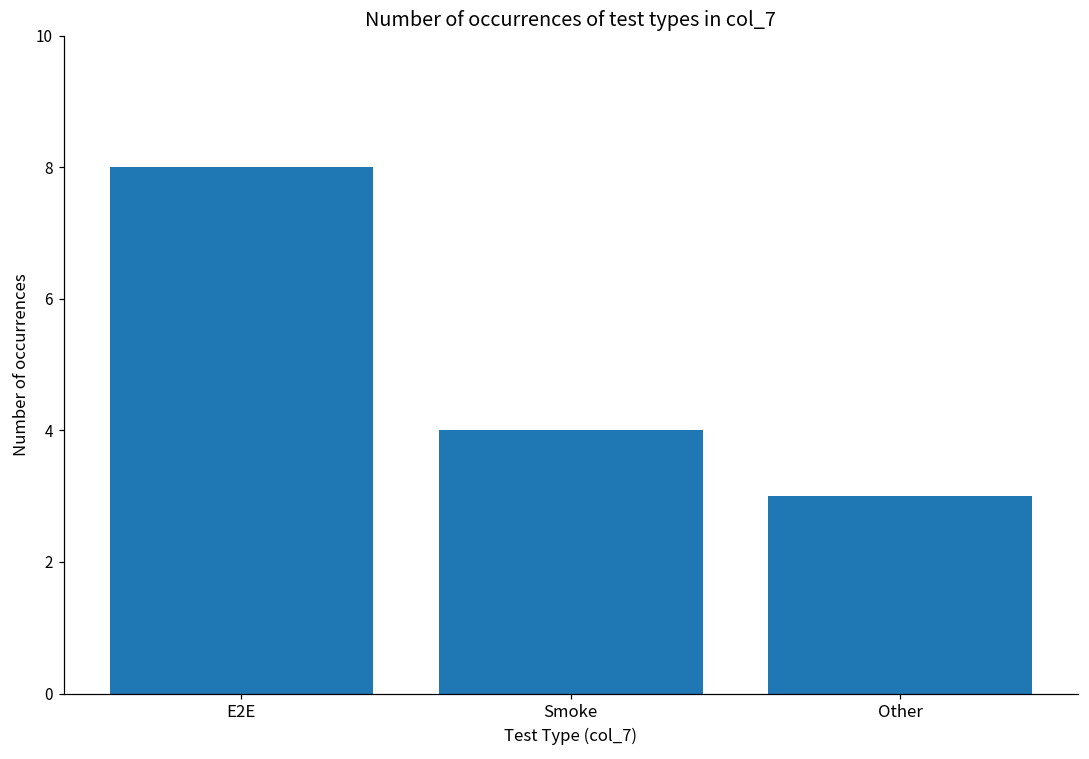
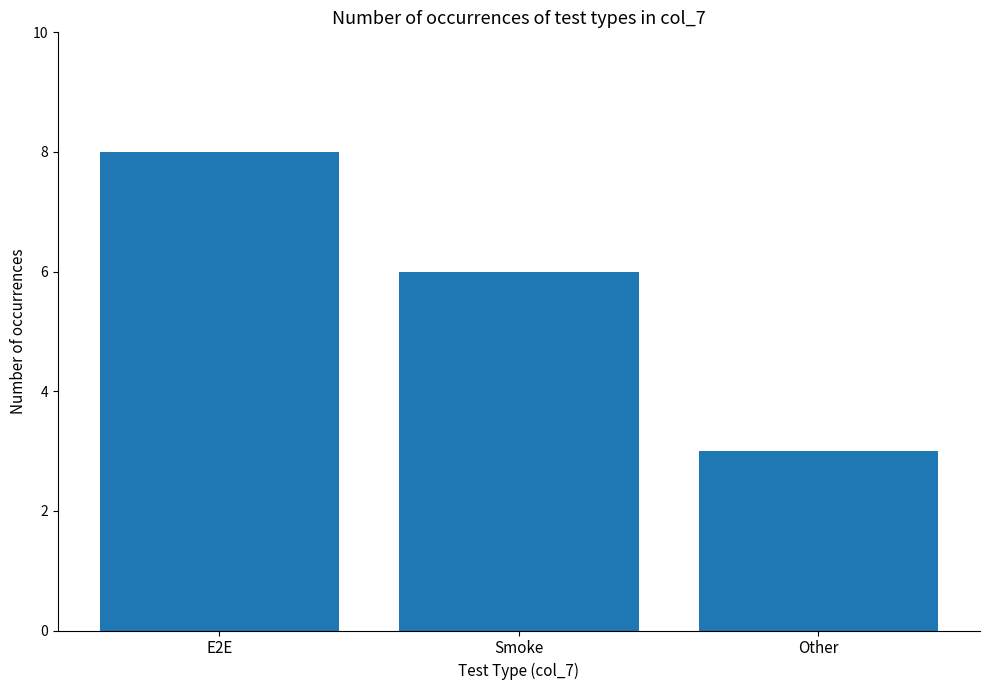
Smoke: 4 -> 6
